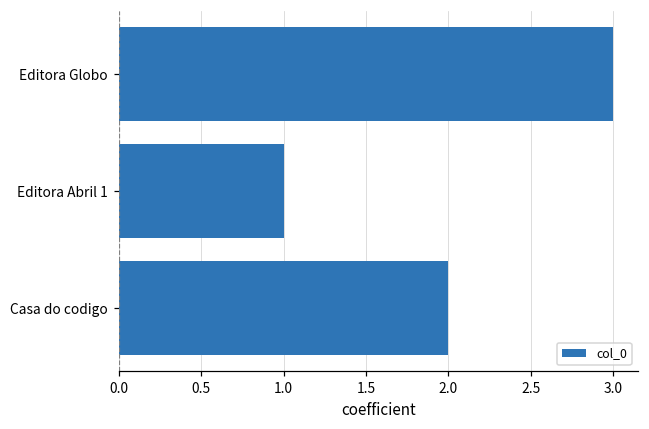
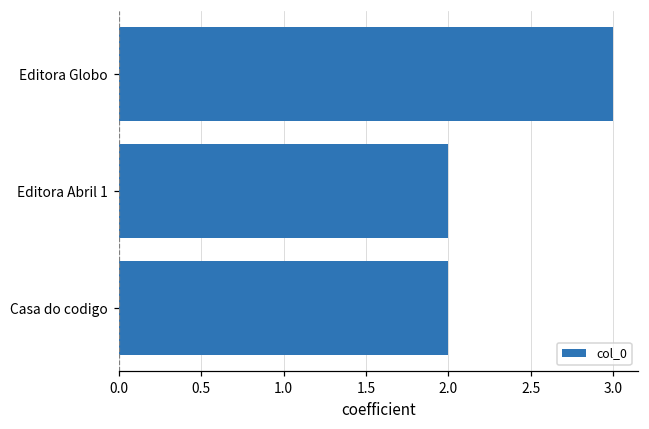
Editora Abril 1: 1 -> 2
